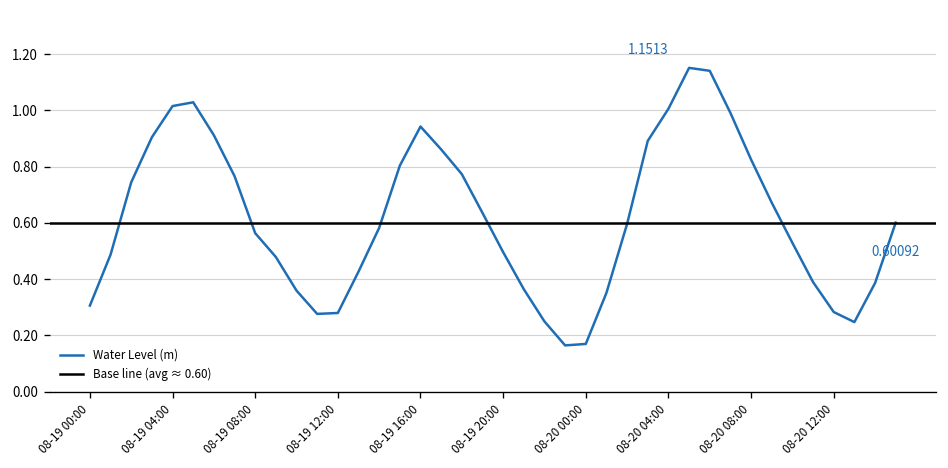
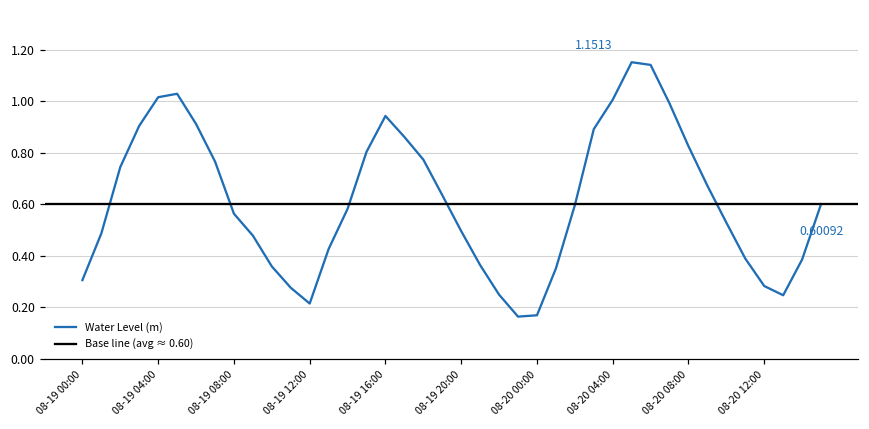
08-19 12:00: 0.28 -> 0.22
